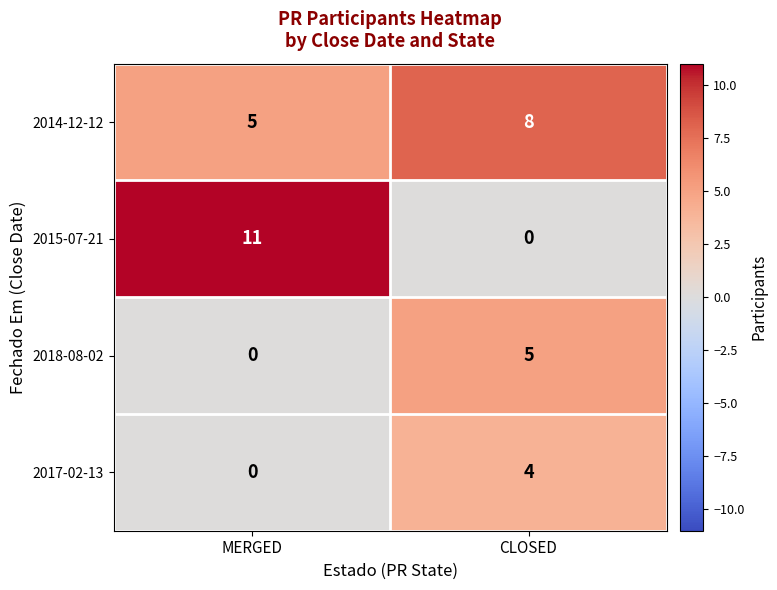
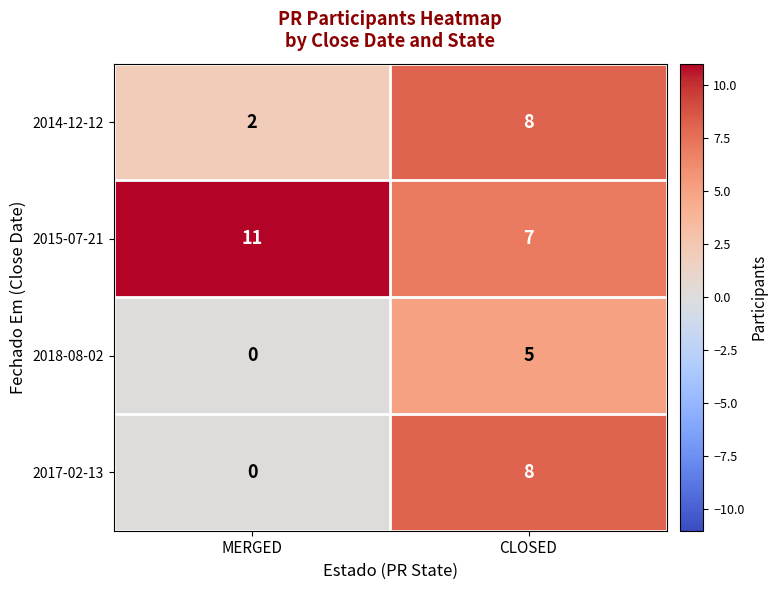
2014-12-12, MERGED: 5 -> 2
2015-07-21, CLOSED: 0 -> 7
2017-02-13, CLOSED: 4 -> 8
